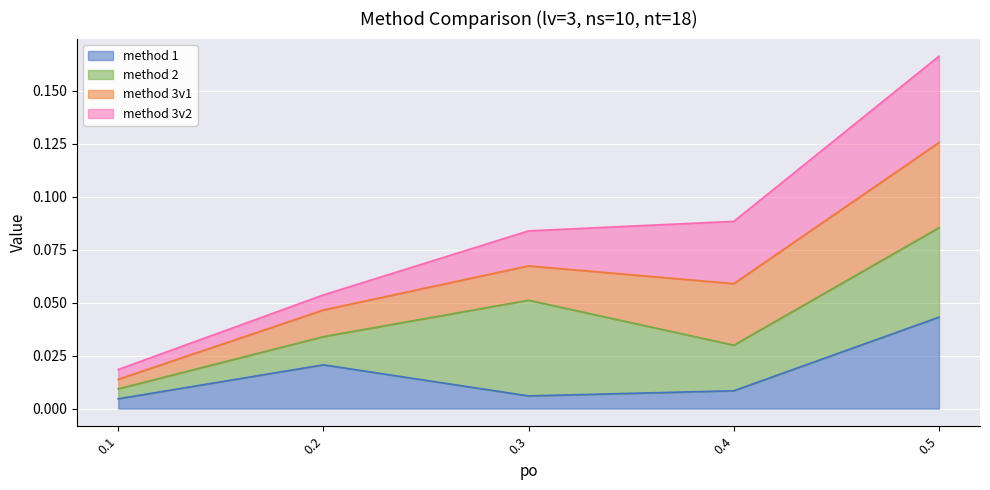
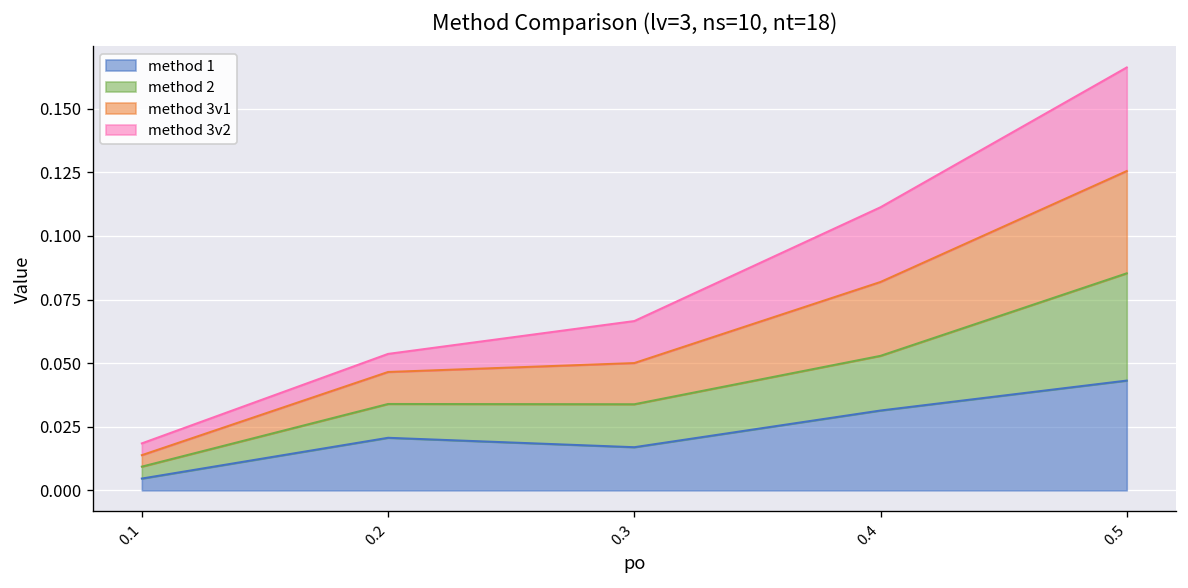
method 1, 0.3: 0.006 -> 0.017
method 2, 0.3: 0.045 -> 0.017
method 1, 0.4: 0.008 -> 0.031
